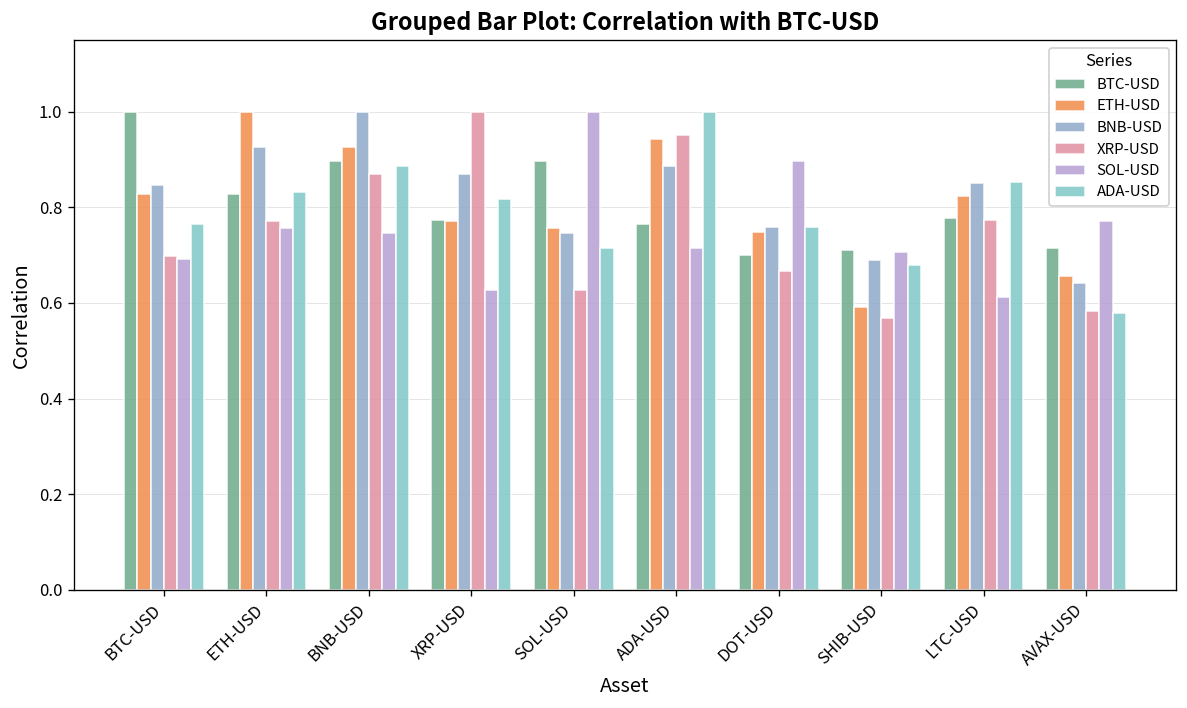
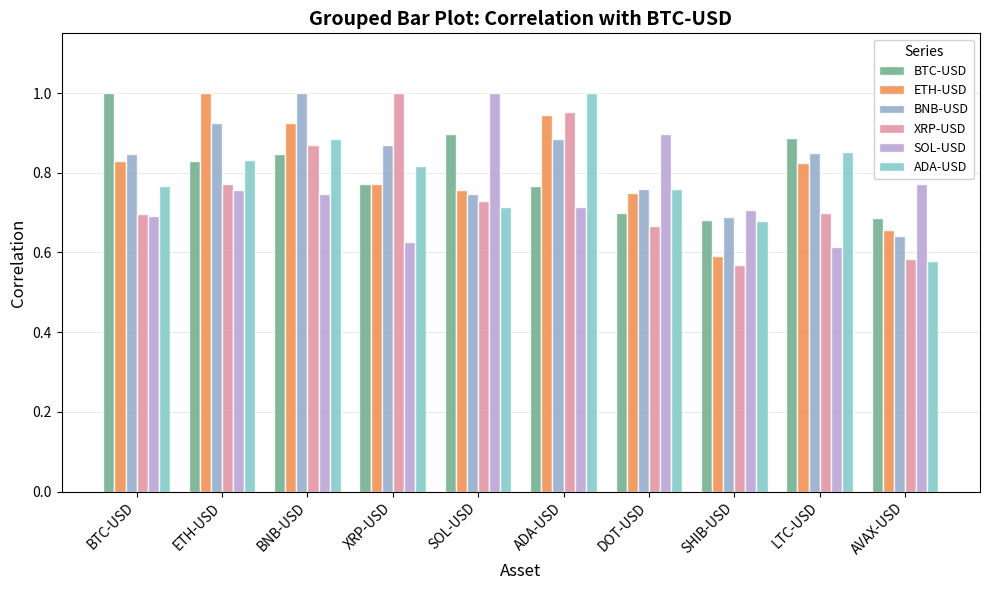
BTC-USD, BNB-USD: 0.90 -> 0.85
XRP-USD, SOL-USD: 0.63 -> 0.73
BTC-USD, SHIB-USD: 0.71 -> 0.68
BTC-USD, LTC-USD: 0.78 -> 0.89
XRP-USD, LTC-USD: 0.77 -> 0.70
BTC-USD, AVAX-USD: 0.71 -> 0.69
